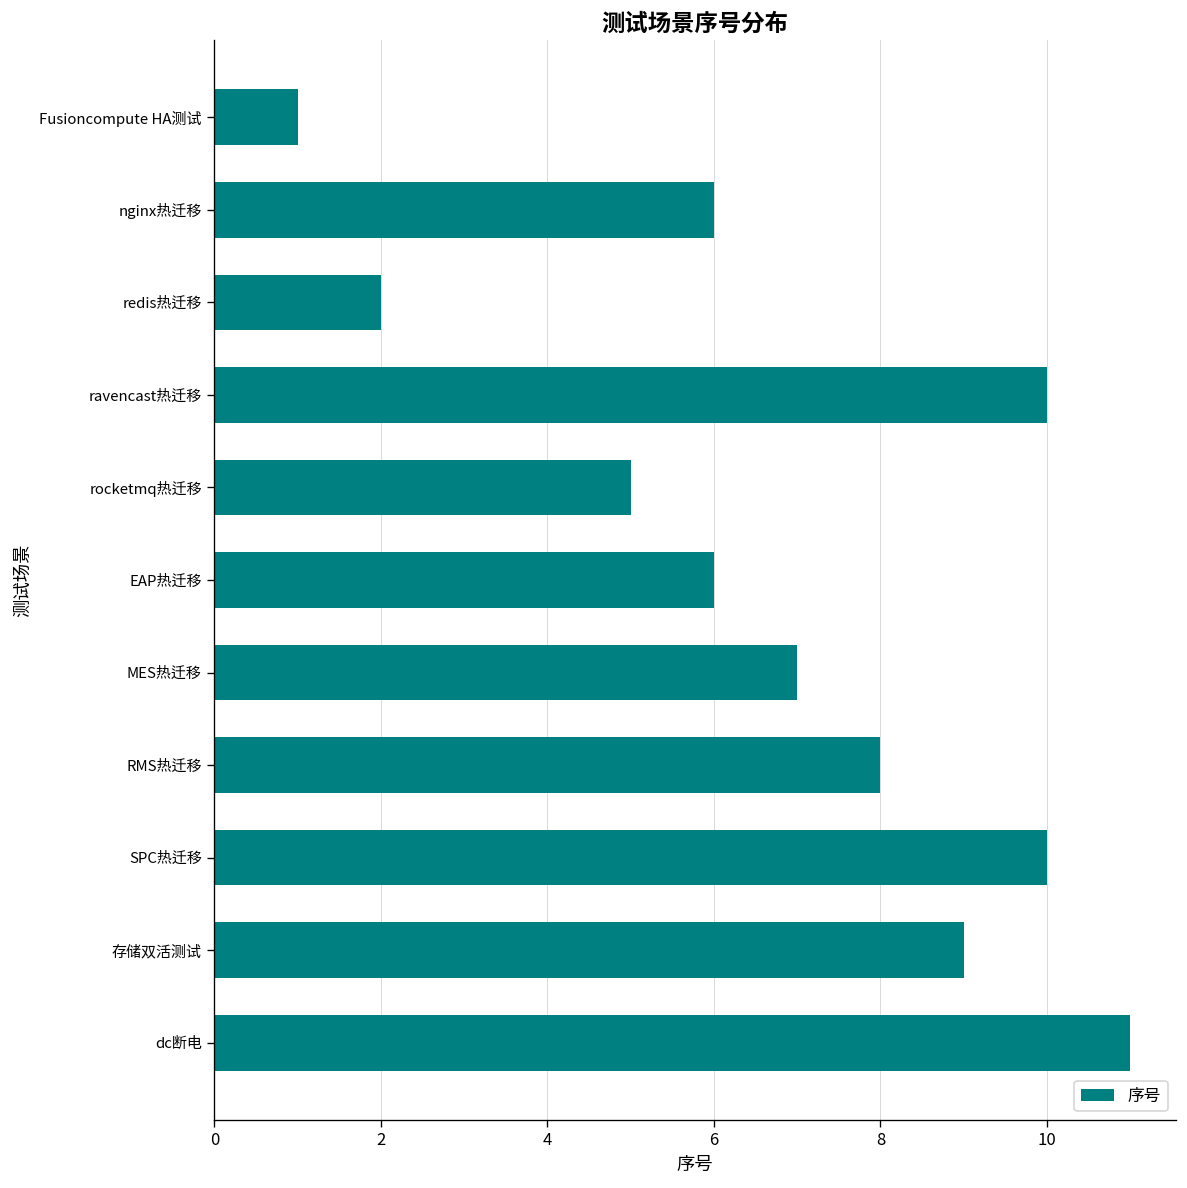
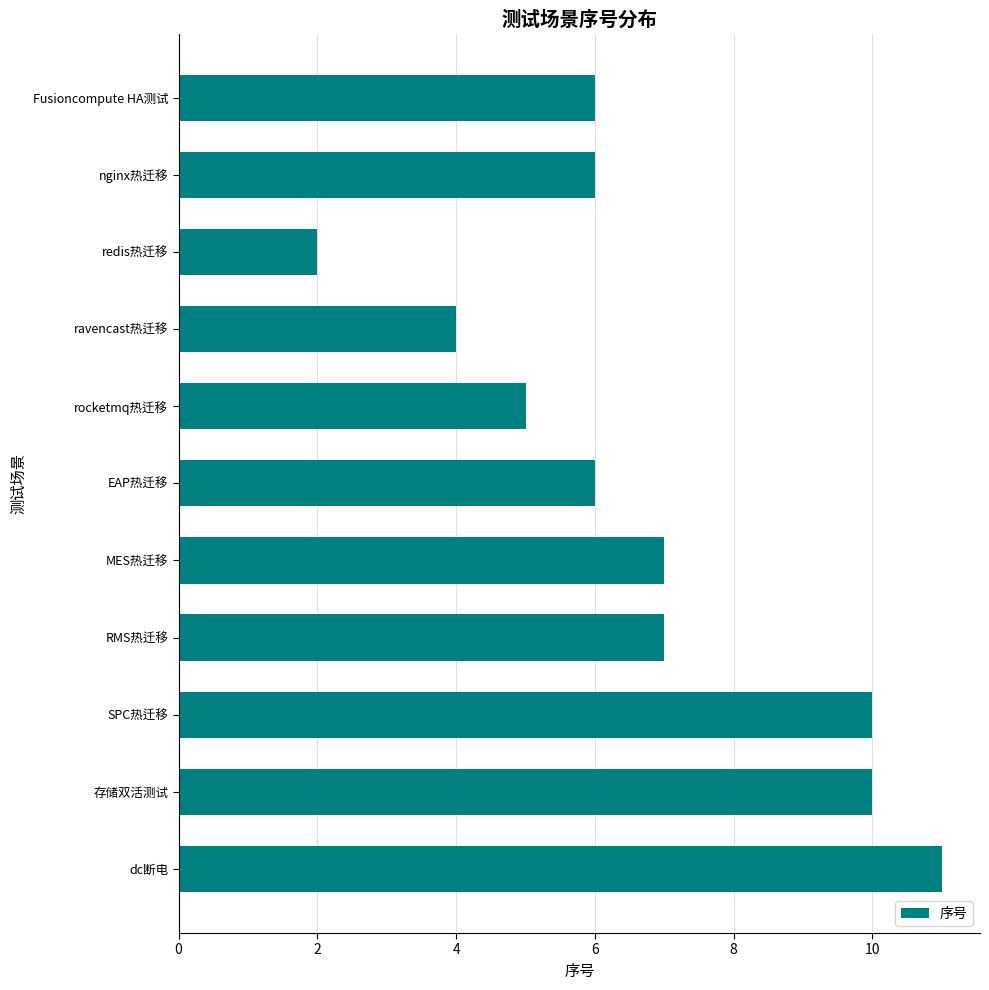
Fusioncompute HA测试: 1 -> 6
ravencast热迁移: 10 -> 4
RMS热迁移: 8 -> 7
存储双活测试: 9 -> 10
